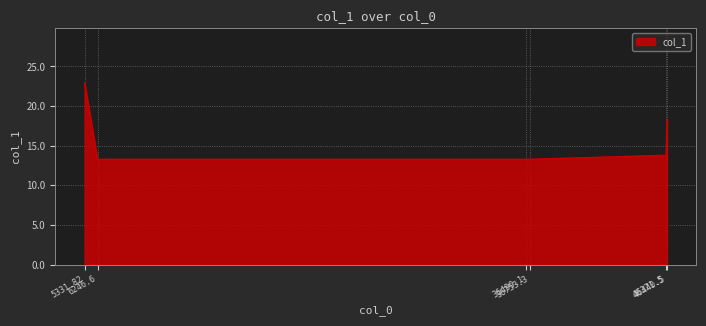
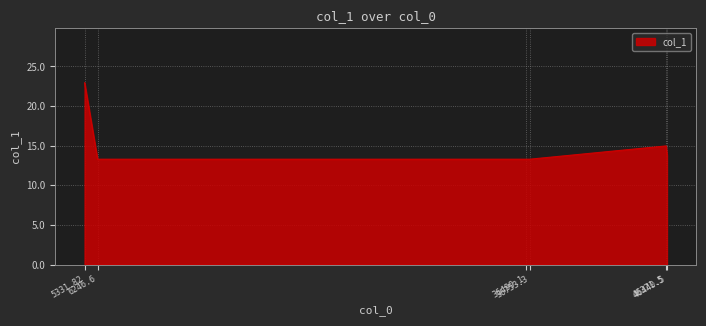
46371.5: 14 -> 15
46440.5: 18 -> 14
